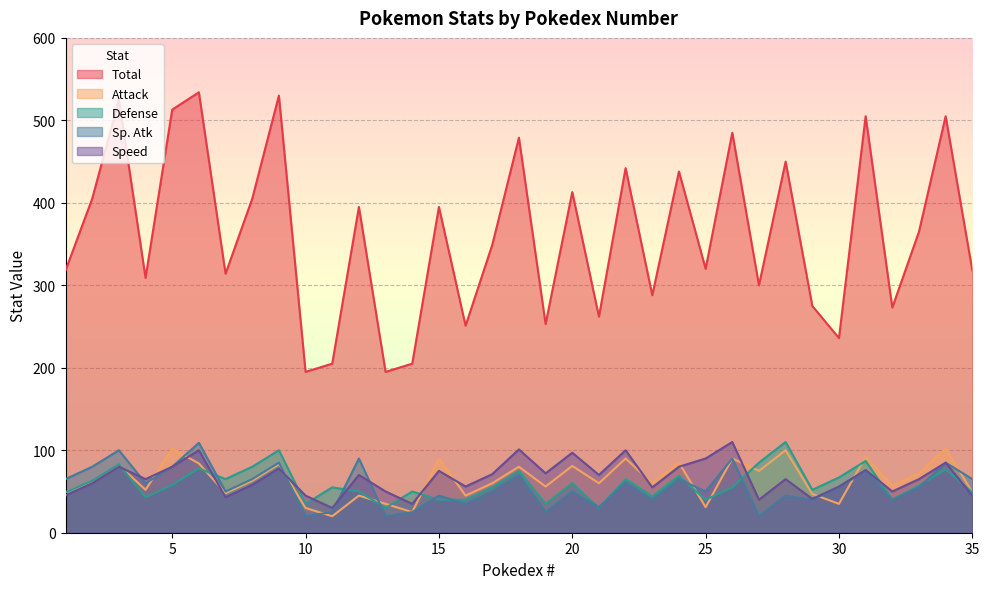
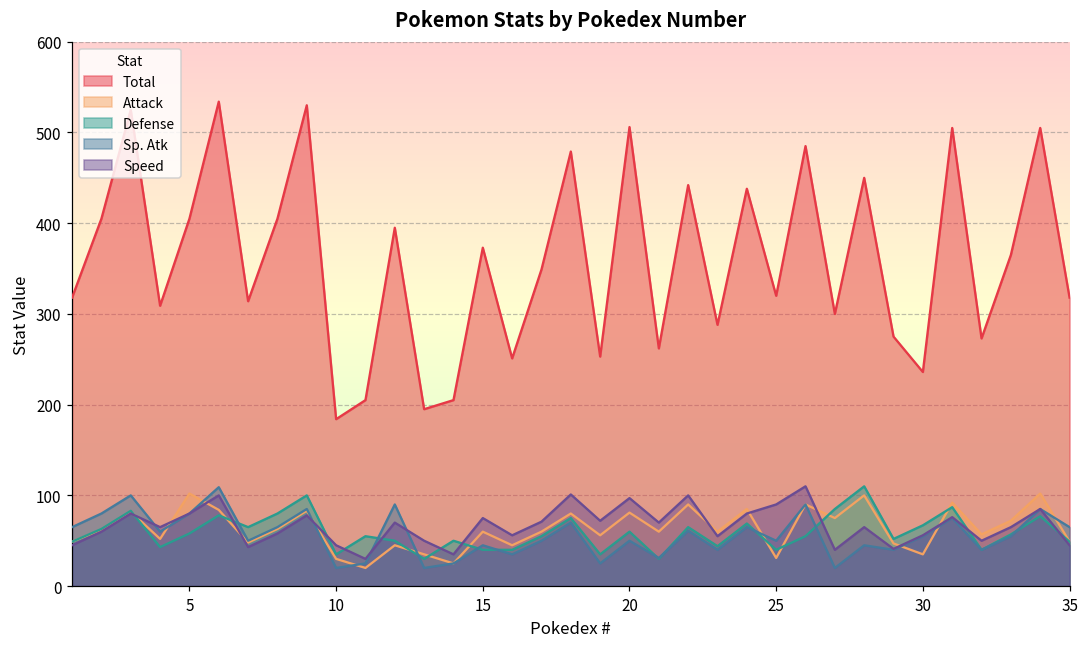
Total, 5: 510 -> 410
Total, 10: 200 -> 180
Total, 15: 400 -> 370
Attack, 15: 90 -> 60
Total, 20: 410 -> 510
